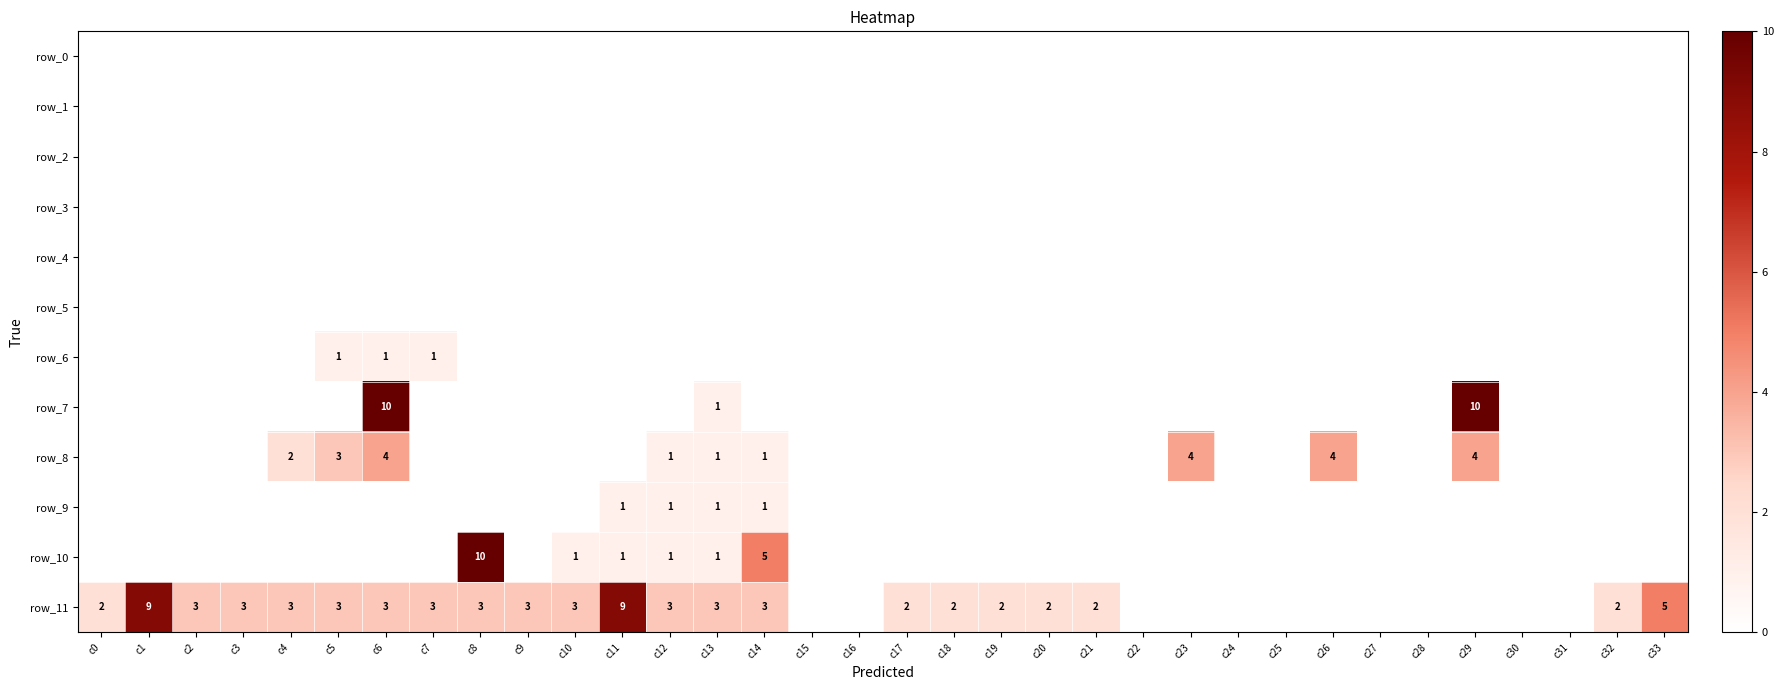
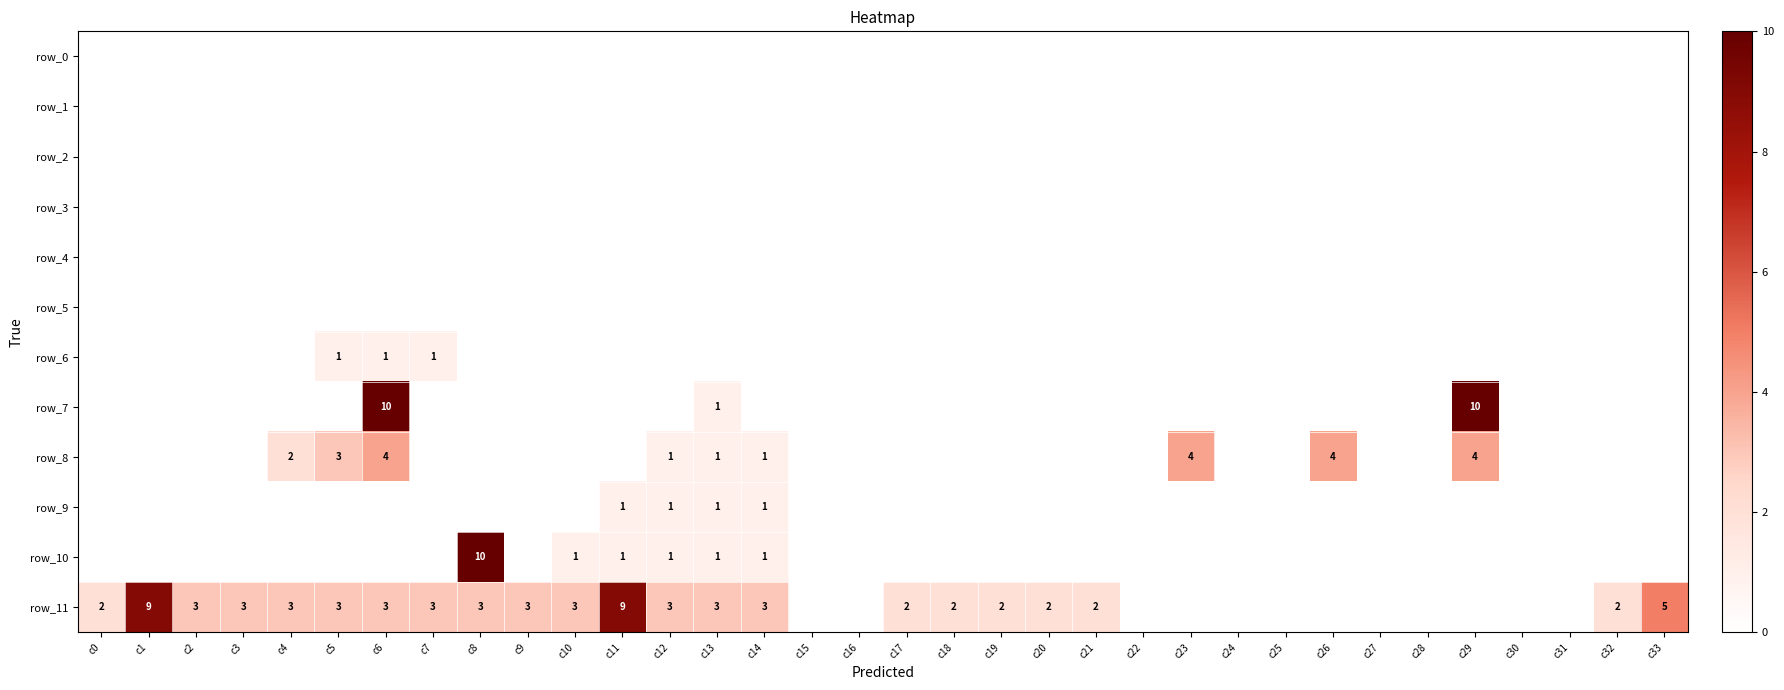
row_10, c14: 5 -> 1
